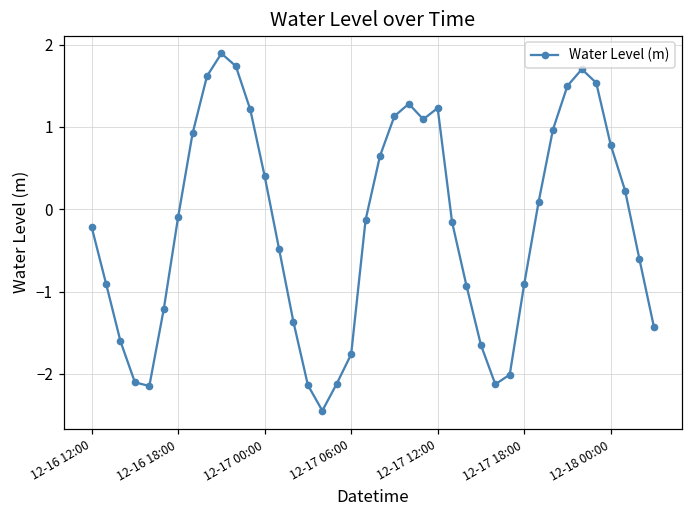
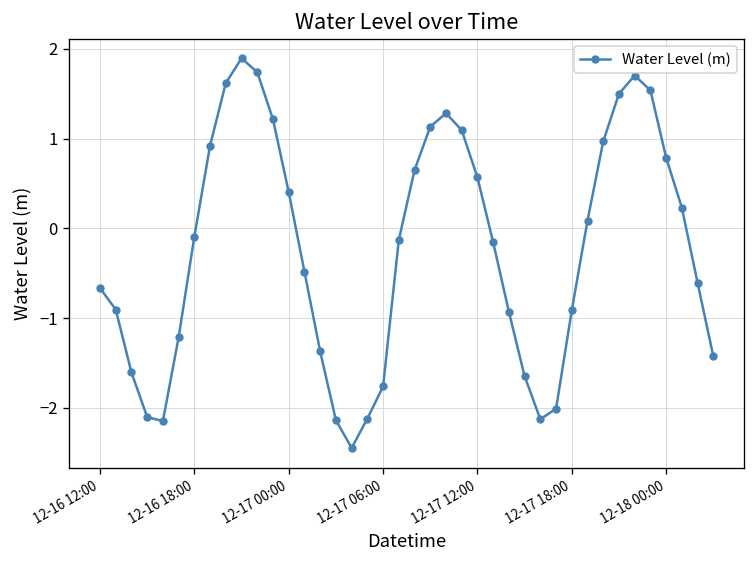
12-16 12:00: -0.2 -> -0.7
12-17 12:00: 1.2 -> 0.6
